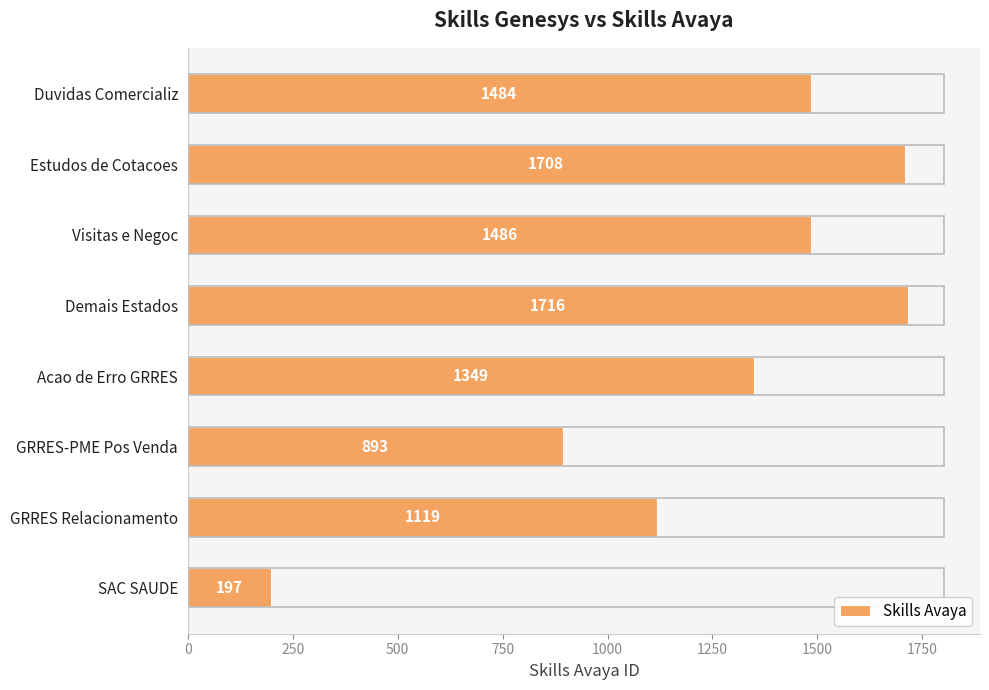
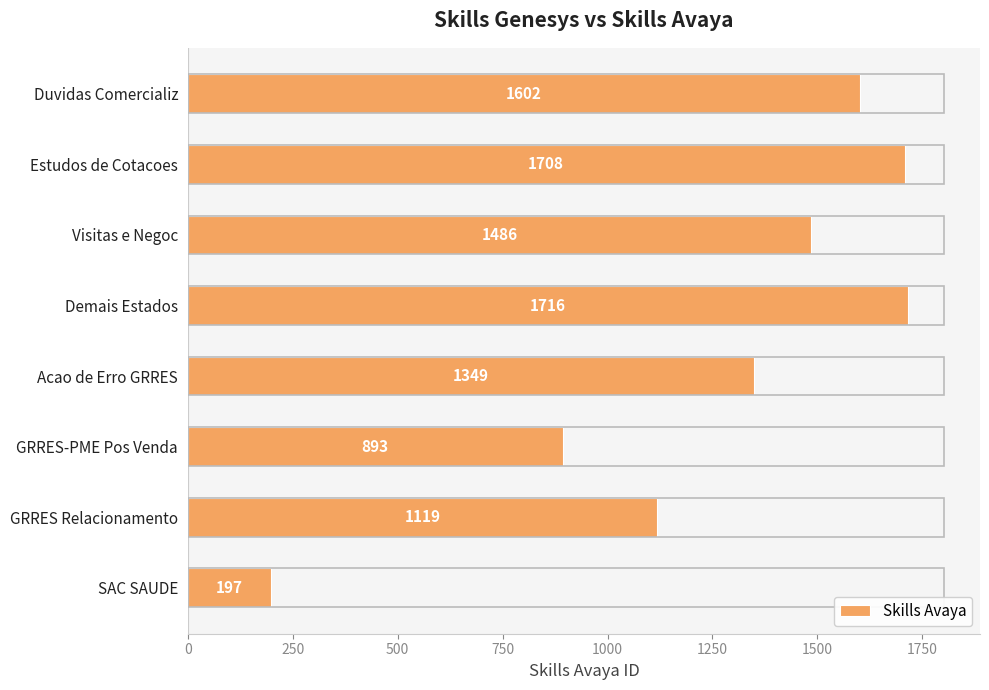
Duvidas Comercializ: 1484 -> 1602
